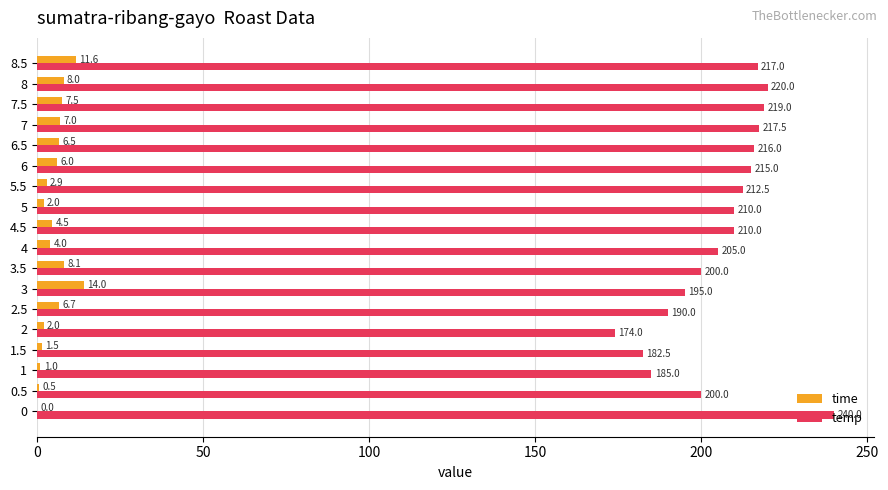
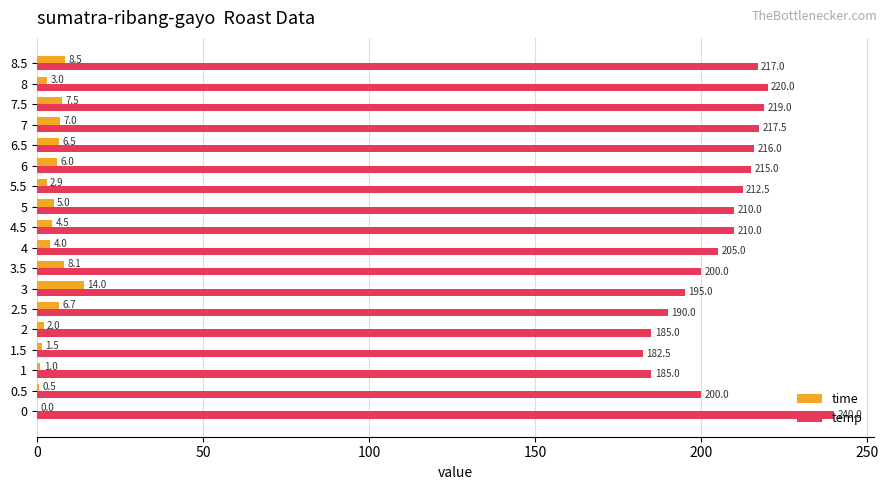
time, 8.5: 11.6 -> 8.5
time, 8: 8.0 -> 3.0
time, 5: 2.0 -> 5.0
temp, 2: 174.0 -> 185.0
